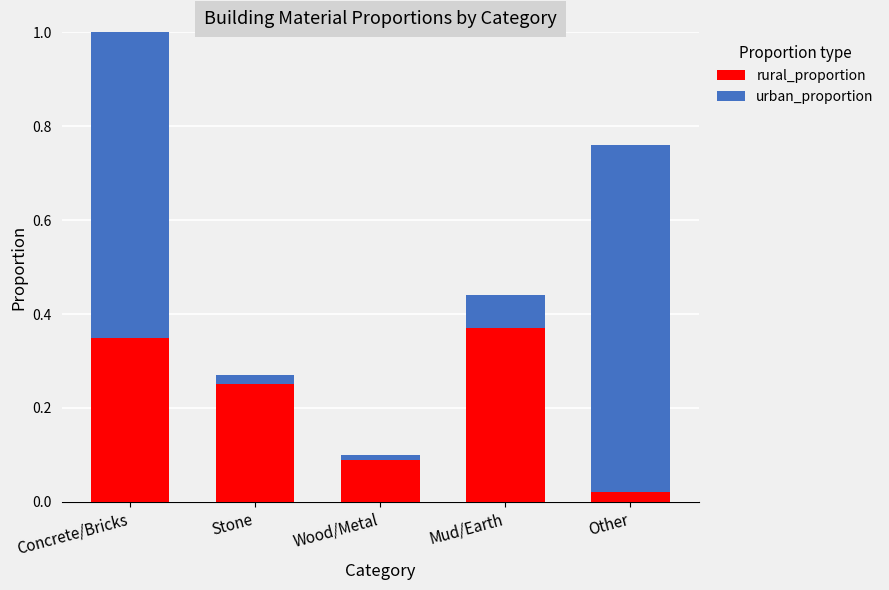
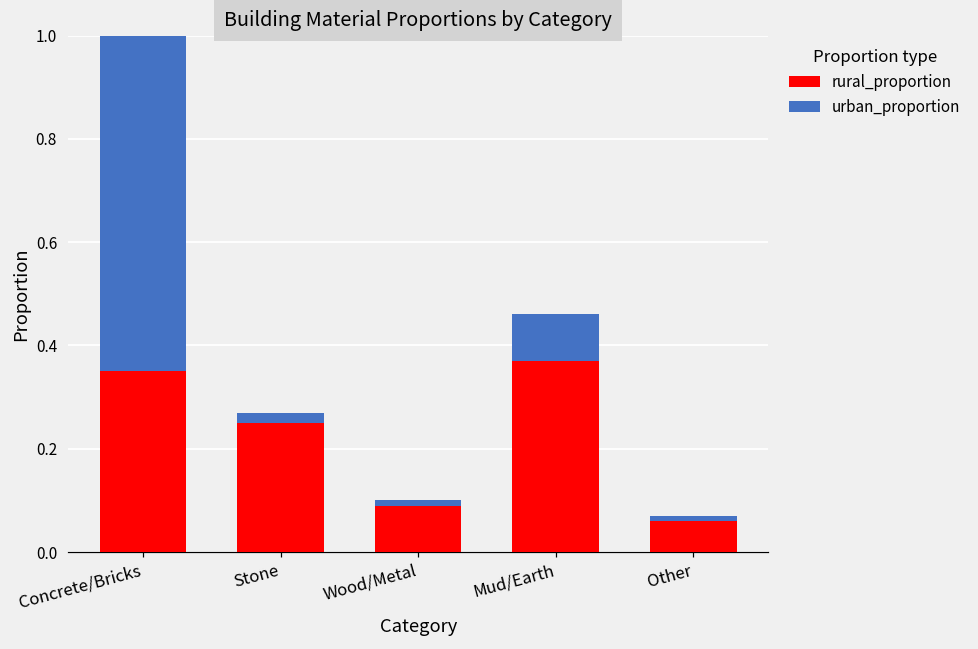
urban_proportion, Mud/Earth: 0.07 -> 0.09
rural_proportion, Other: 0.02 -> 0.06
urban_proportion, Other: 0.74 -> 0.01
